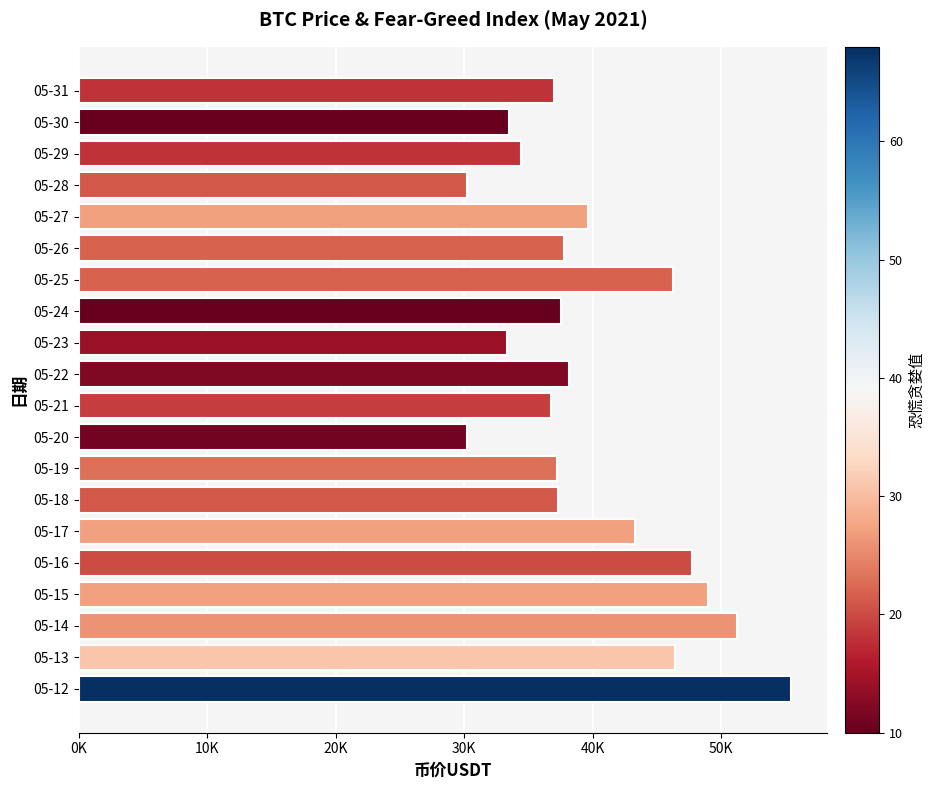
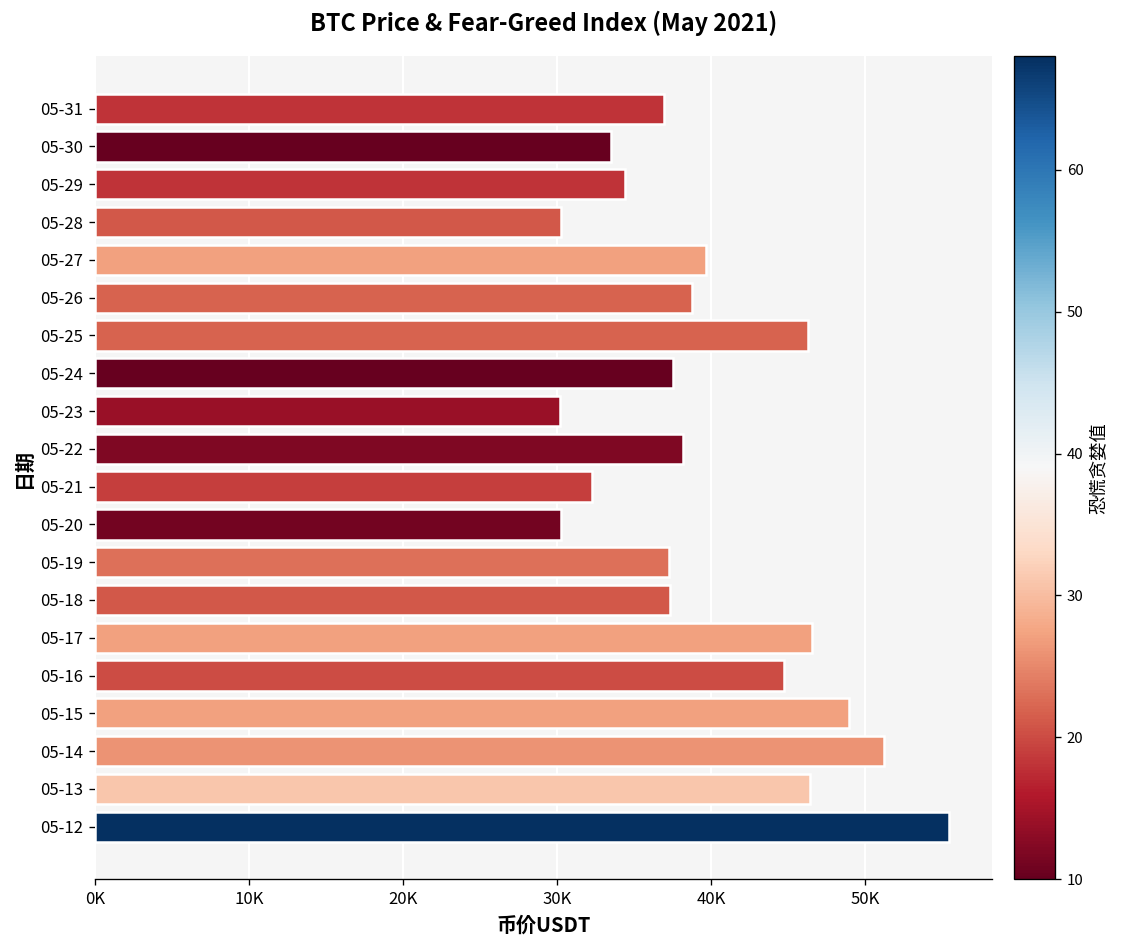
05-26: 37800 -> 38800
05-23: 33300 -> 30200
05-21: 36800 -> 32300
05-17: 43300 -> 46600
05-16: 47700 -> 44800
